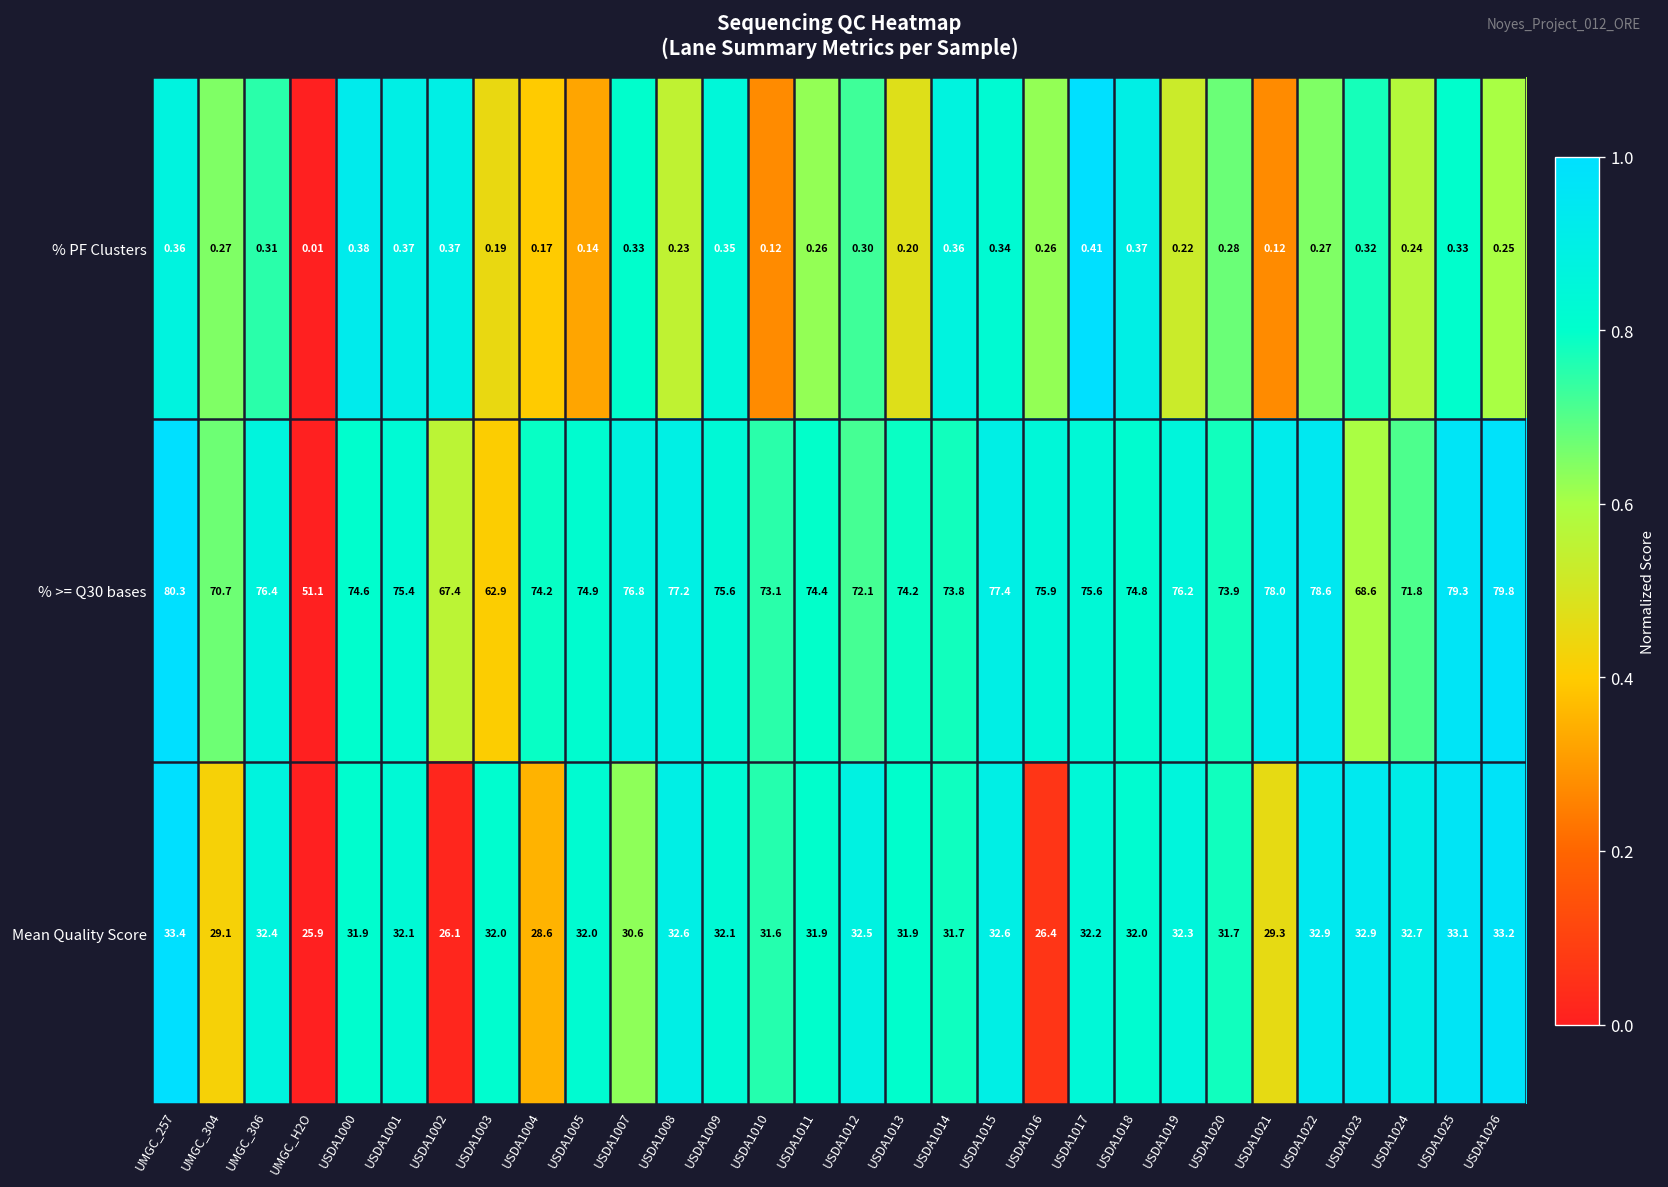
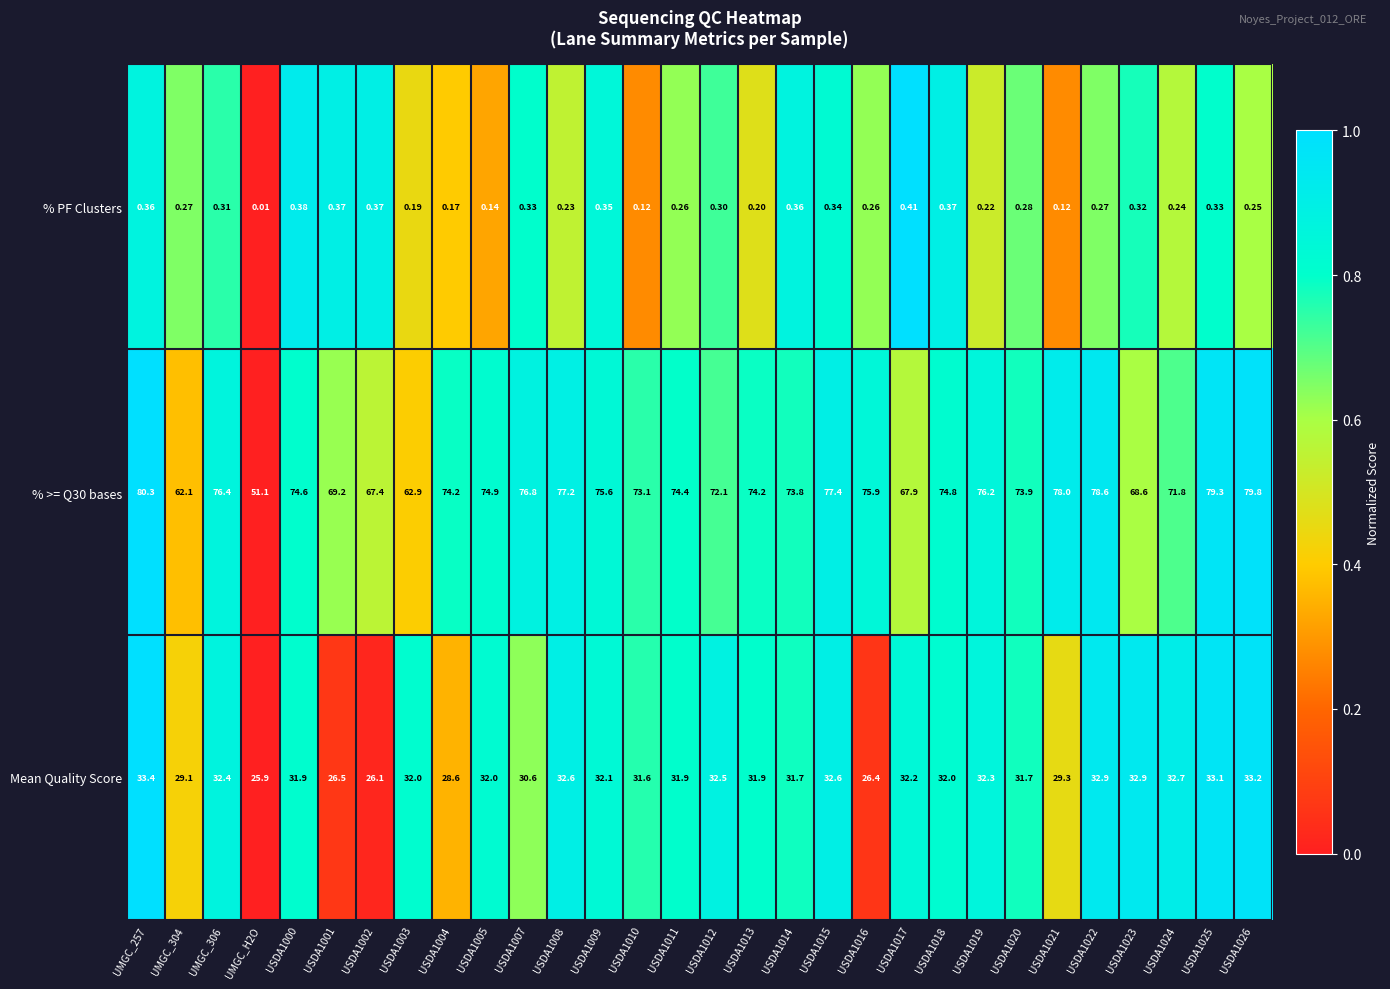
% >= Q30 bases, UMGC_304: 70.7 -> 62.1
% >= Q30 bases, USDA1001: 75.4 -> 69.2
% >= Q30 bases, USDA1017: 75.6 -> 67.9
Mean Quality Score, USDA1001: 32.1 -> 26.5
